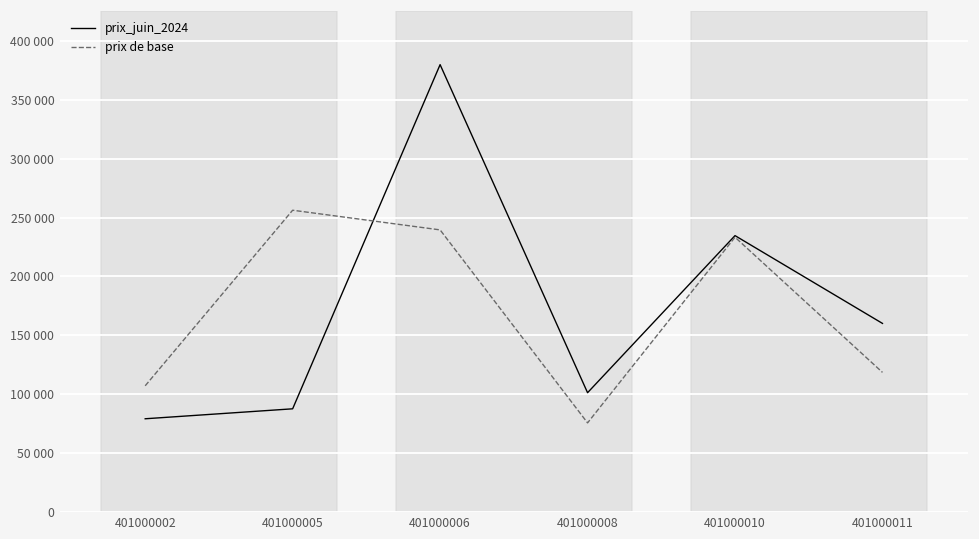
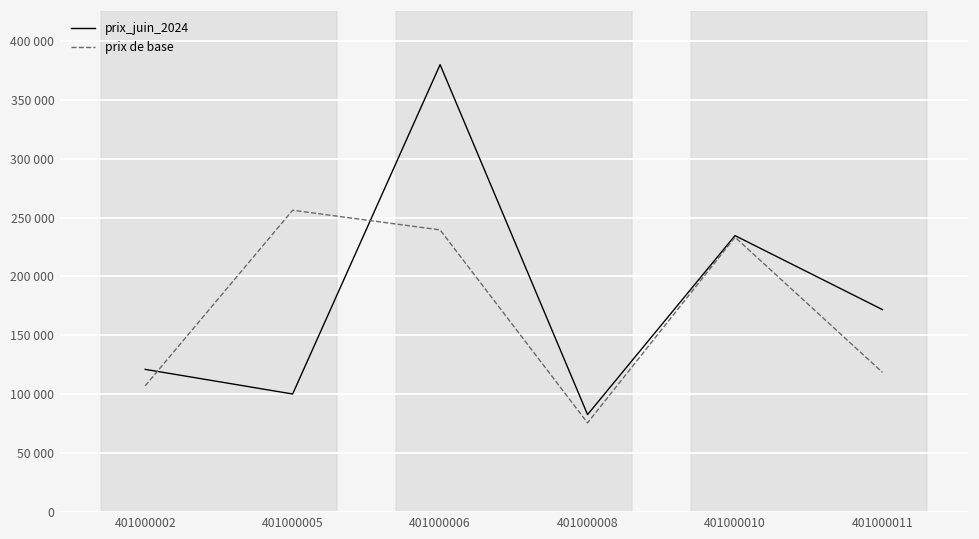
prix_juin_2024, 401000002: 79000 -> 121000
prix_juin_2024, 401000005: 87000 -> 100000
prix_juin_2024, 401000008: 101000 -> 83000
prix_juin_2024, 401000011: 160000 -> 172000
